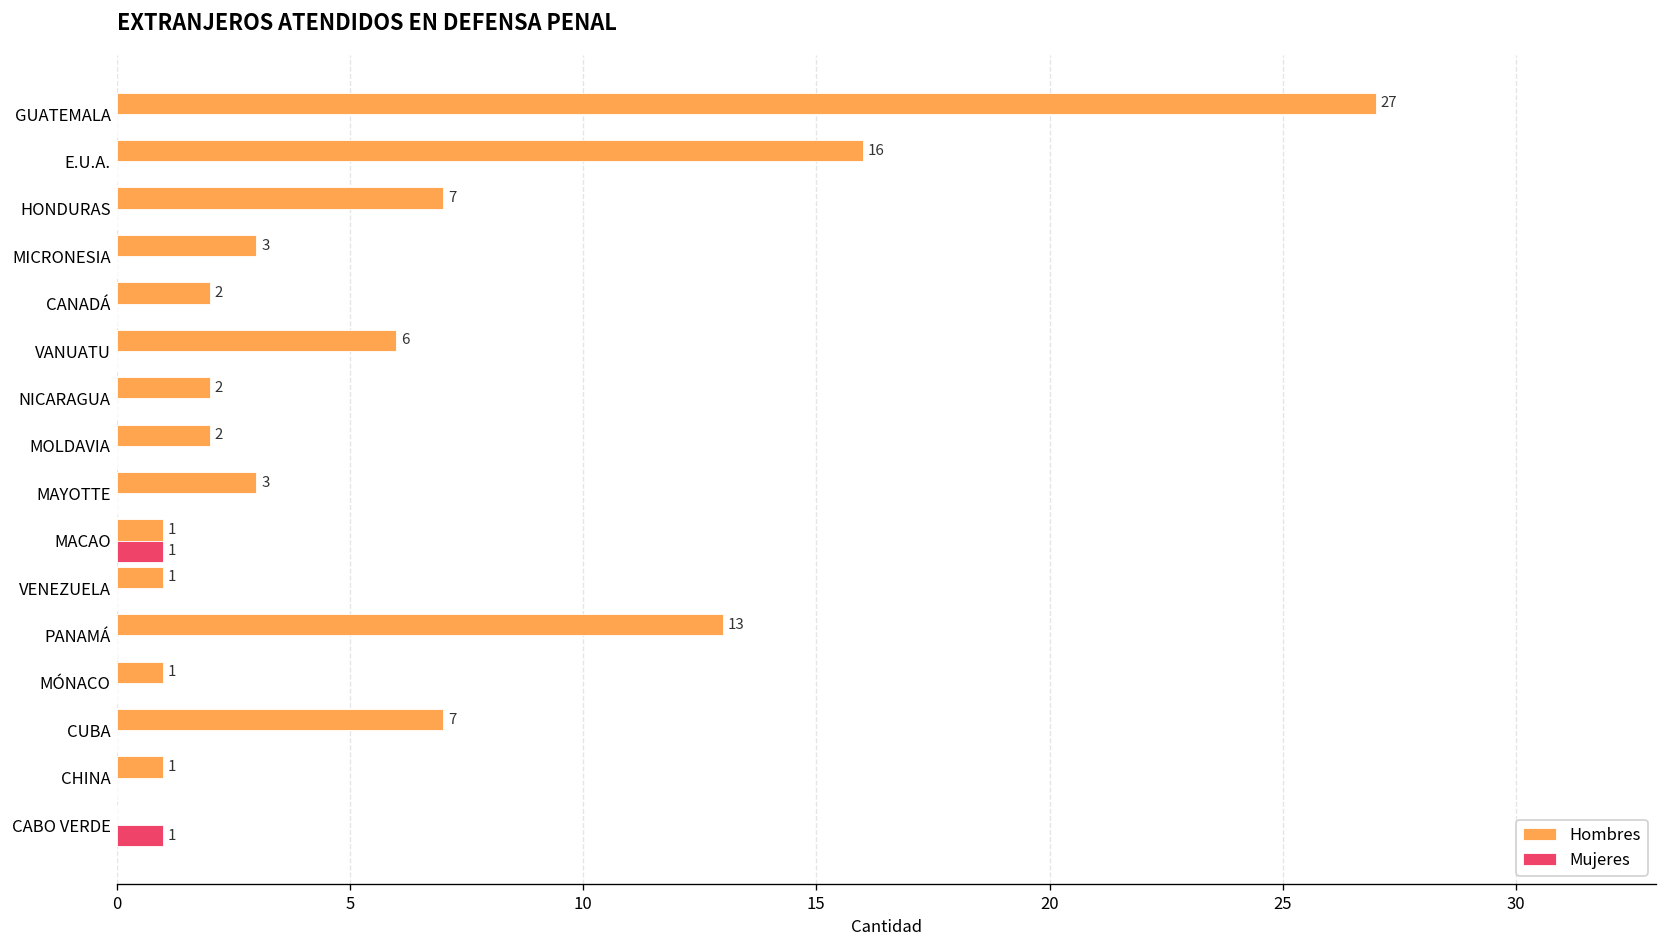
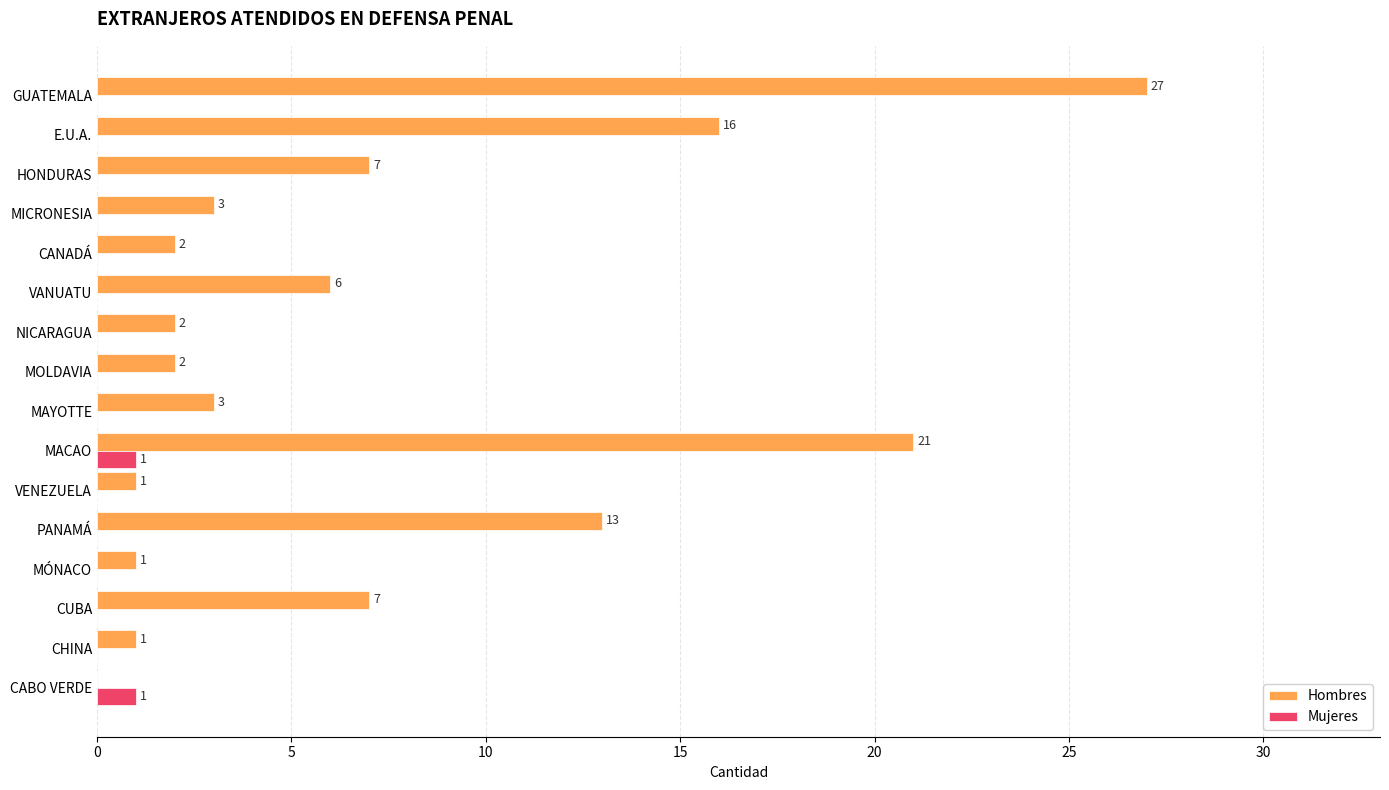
Hombres, MACAO: 1 -> 21
